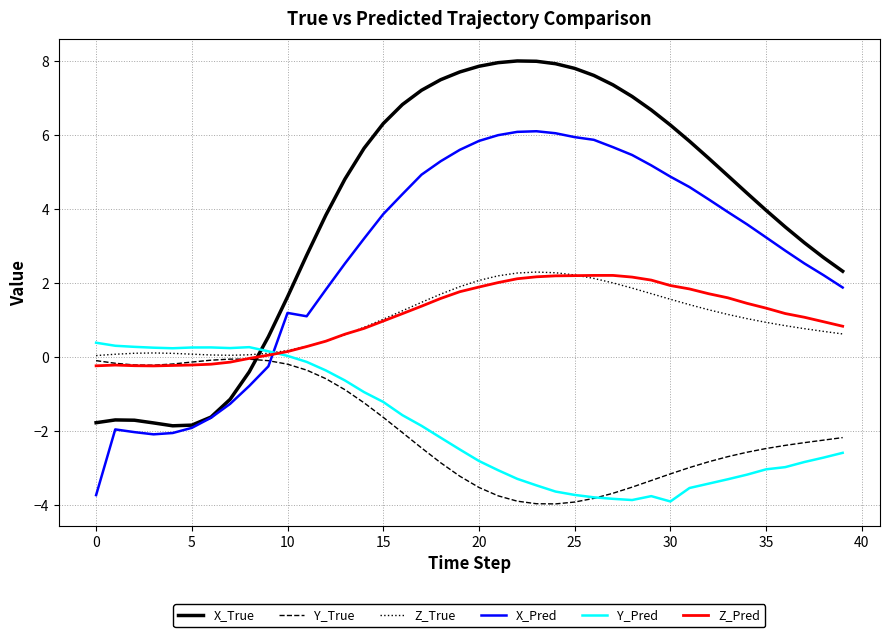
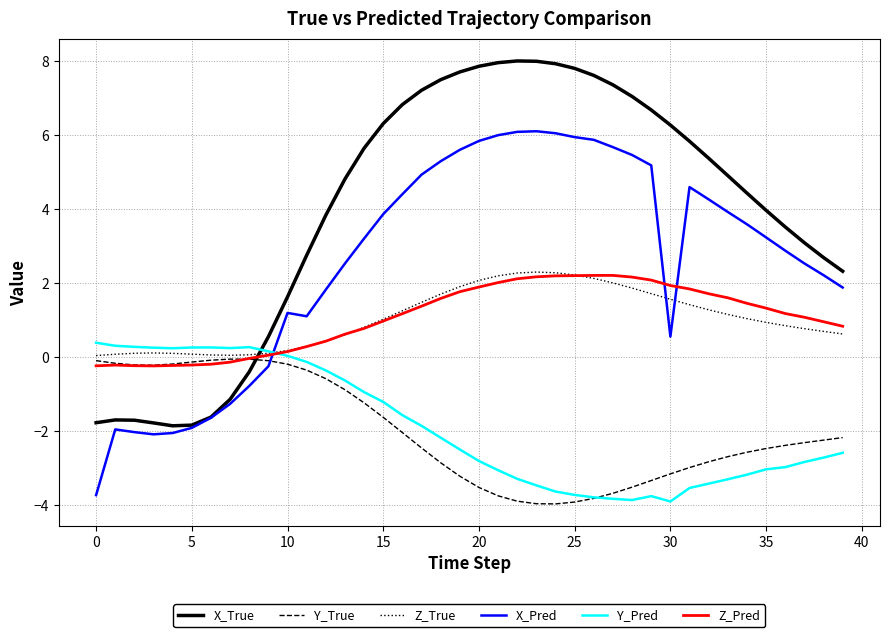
X_Pred, 30: 4.9 -> 0.6
